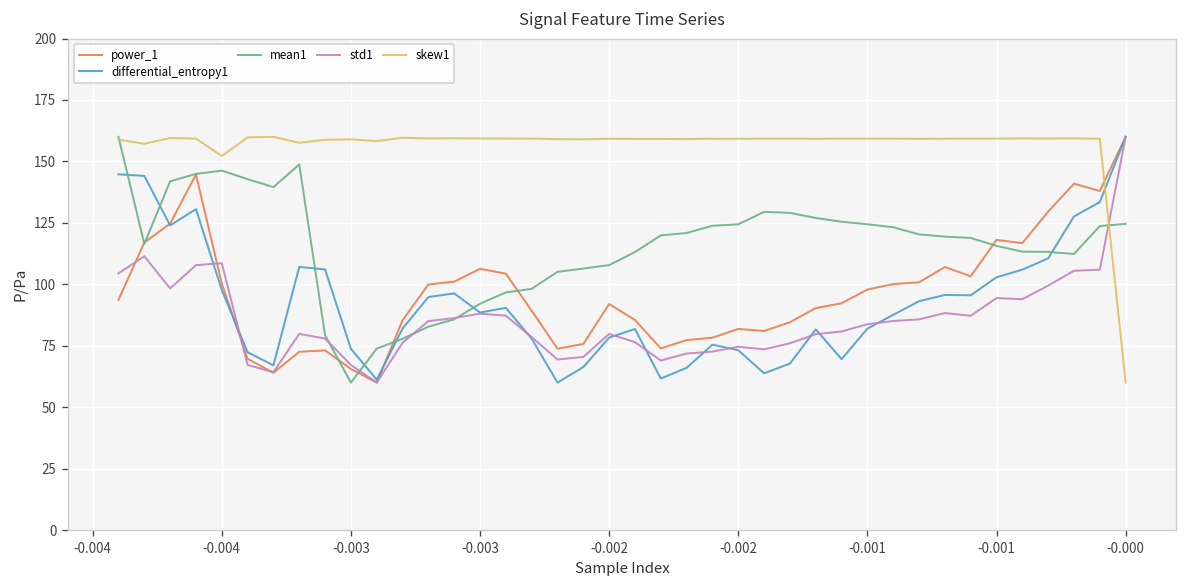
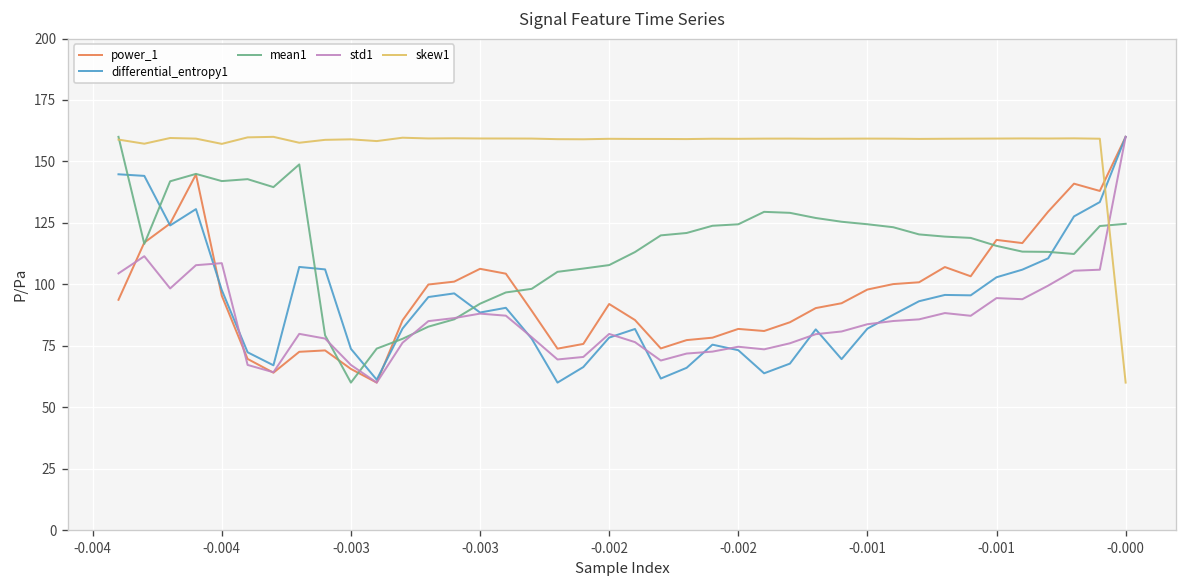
power_1, -0.004: 100 -> 95
mean1, -0.004: 146 -> 142
skew1, -0.004: 152 -> 157
